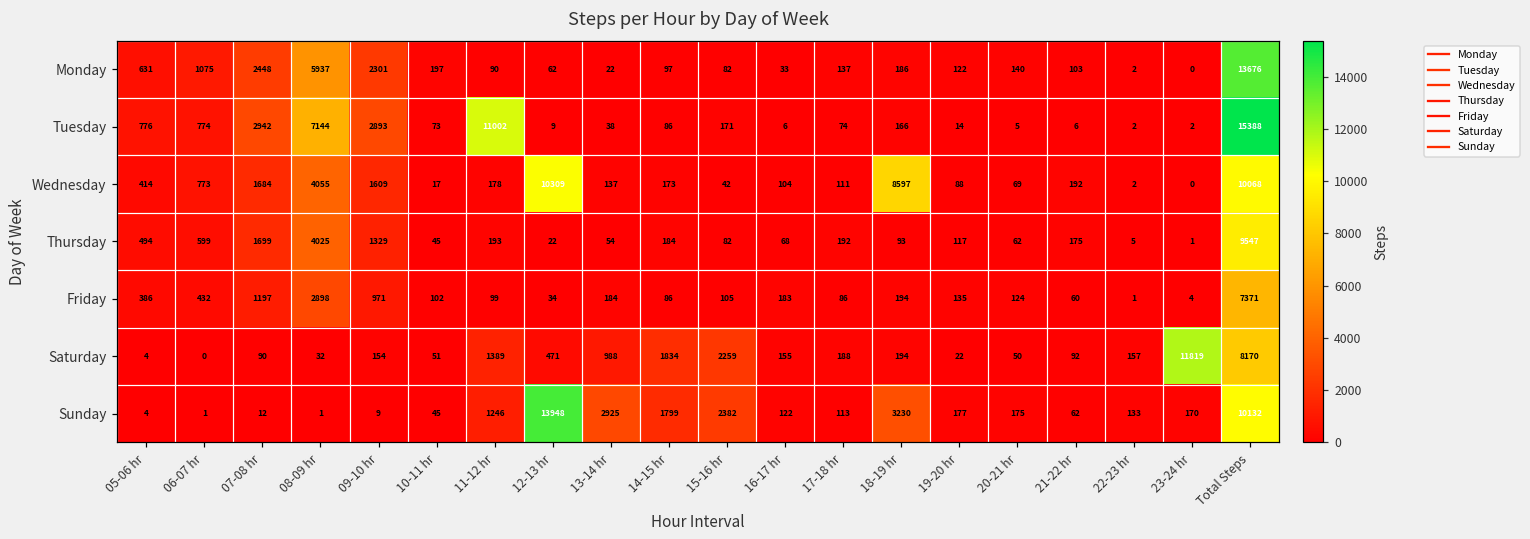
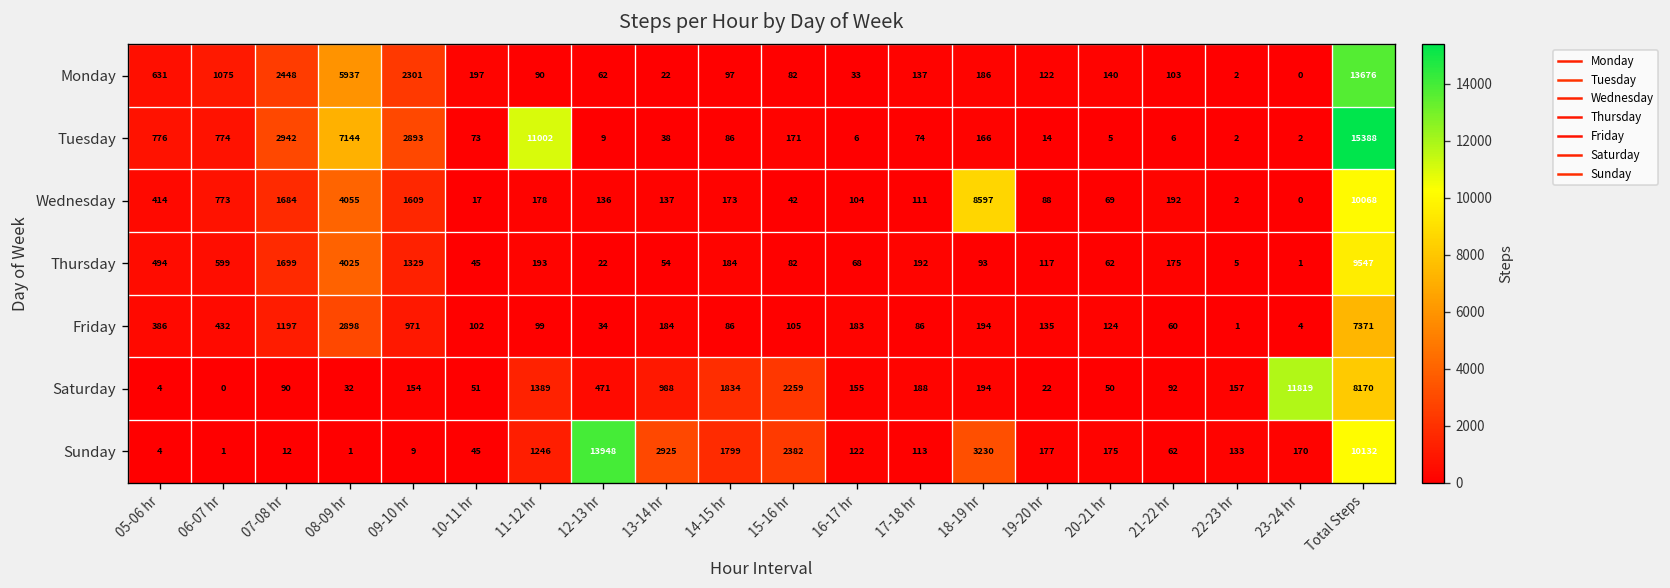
Wednesday, 12-13 hr: 10309 -> 136
